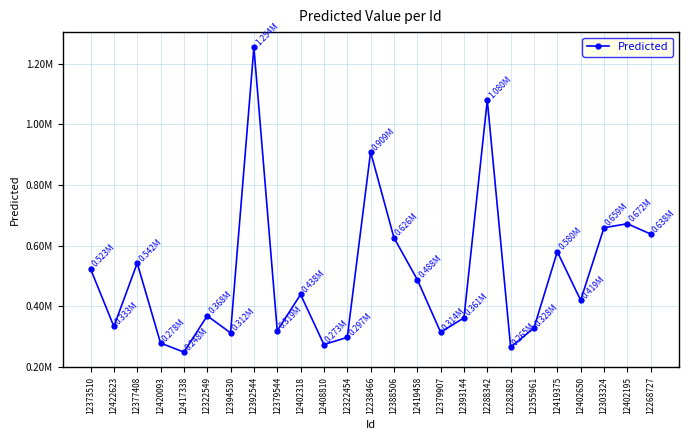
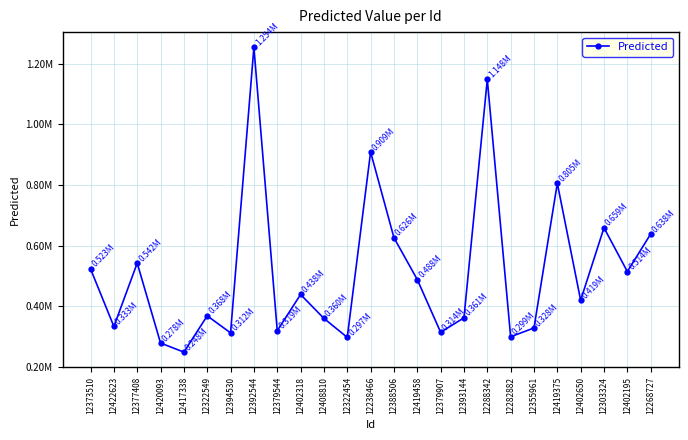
12408810: 0.273M -> 0.360M
12288342: 1.080M -> 1.148M
12282882: 0.265M -> 0.299M
12419375: 0.580M -> 0.805M
12402195: 0.672M -> 0.514M
